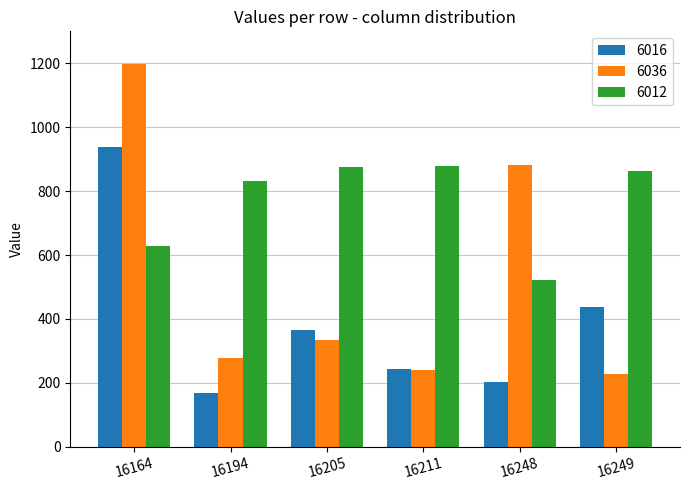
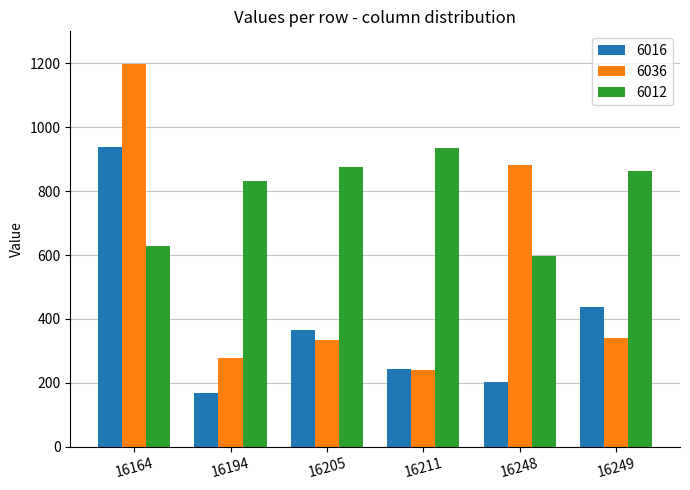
6012, 16211: 880 -> 930
6012, 16248: 520 -> 600
6036, 16249: 230 -> 340
